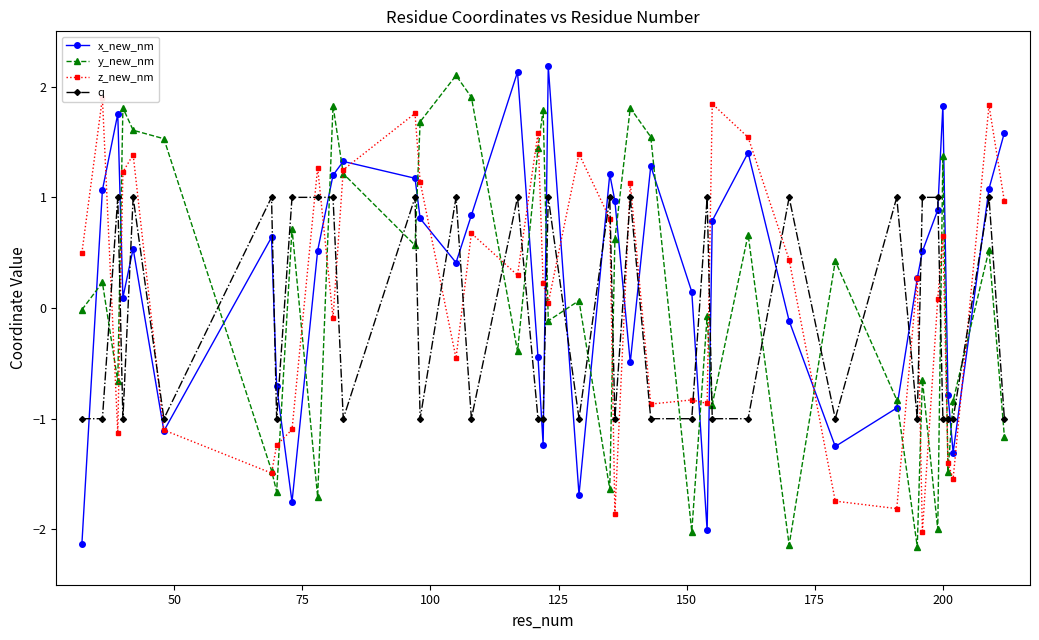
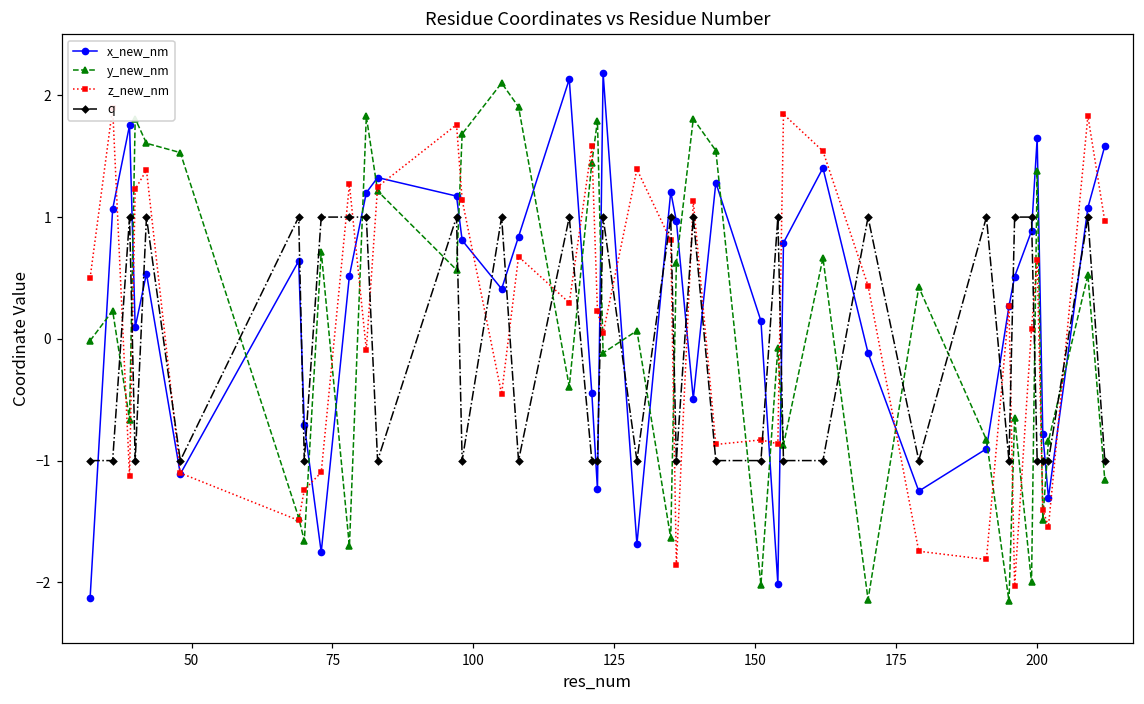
x_new_nm, 200: 1.83 -> 1.65
